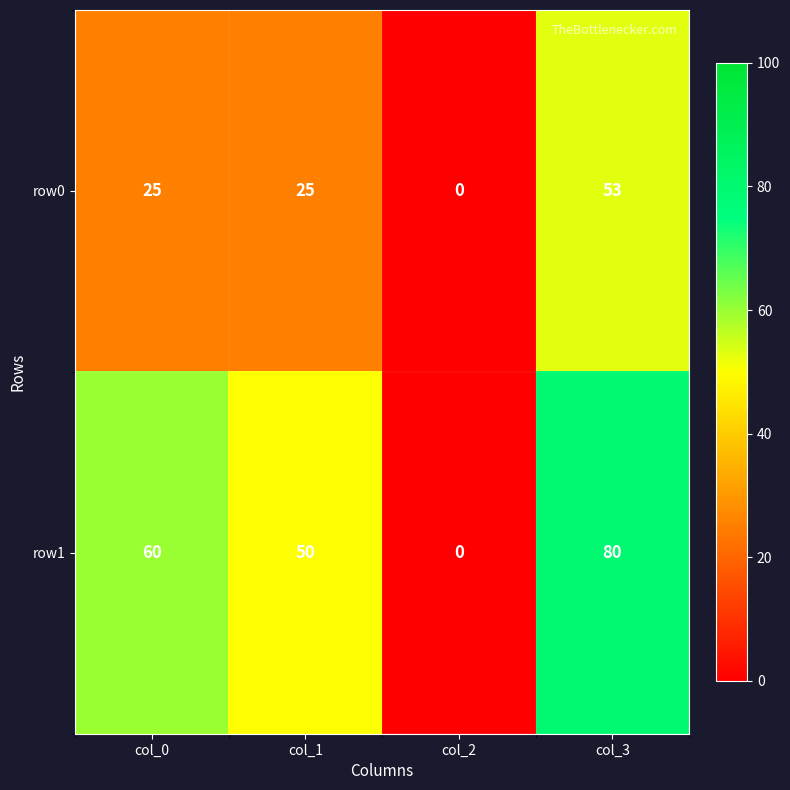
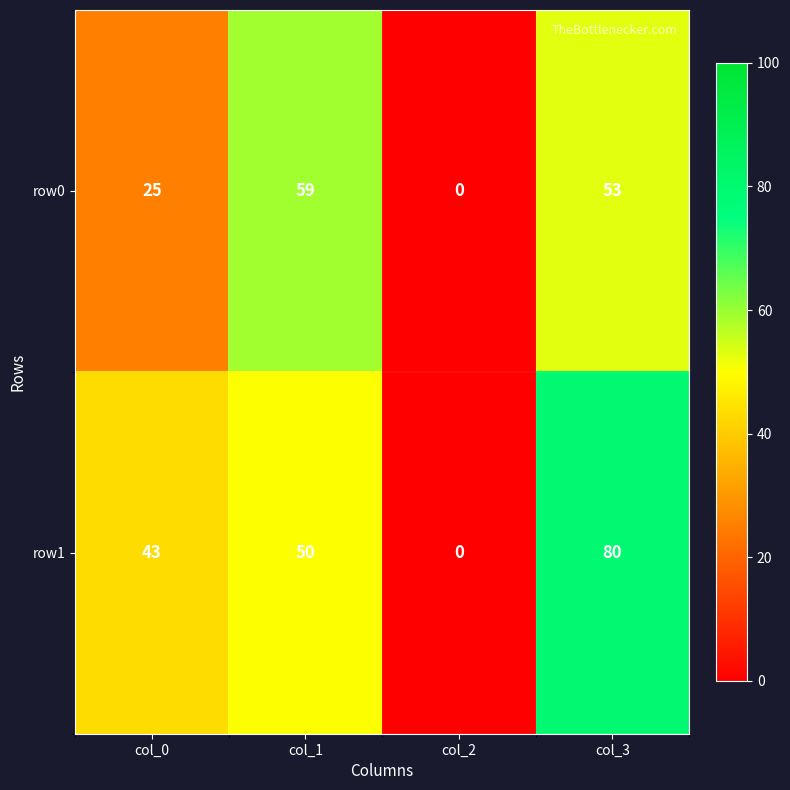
row0, col_1: 25 -> 59
row1, col_0: 60 -> 43
